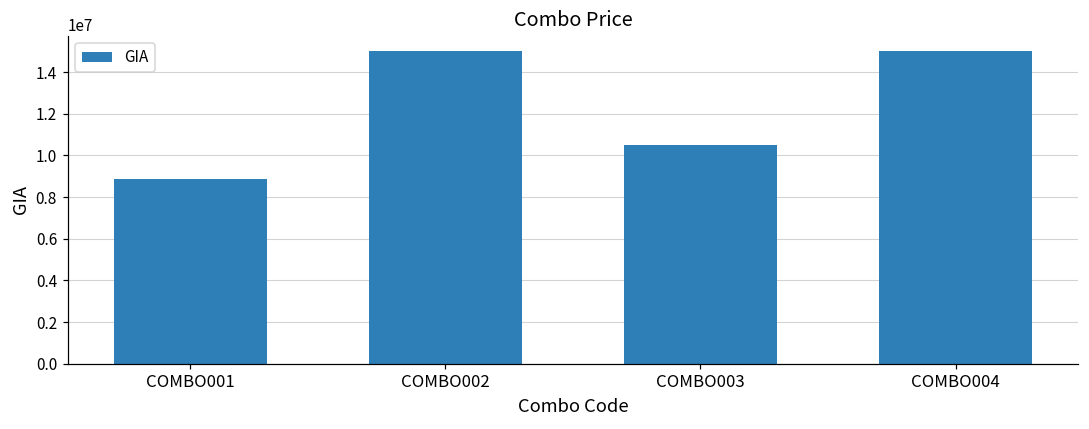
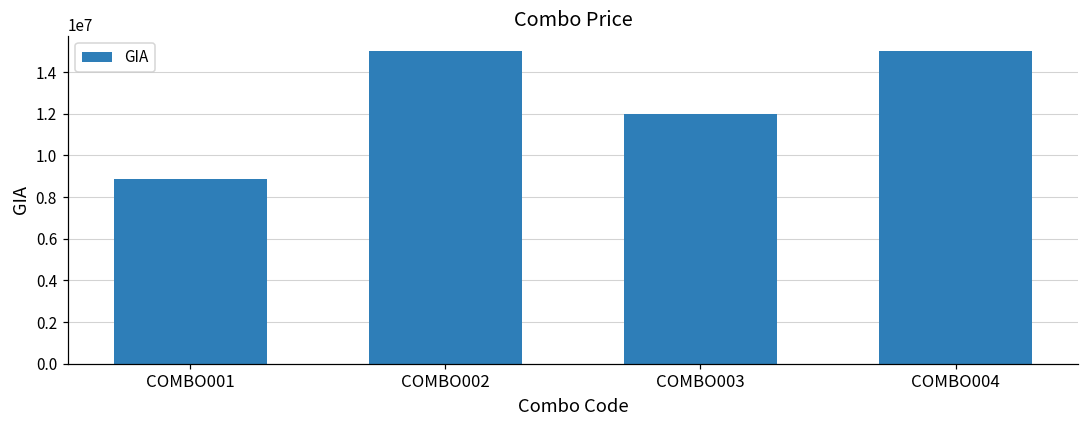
COMBO003: 10500000 -> 12000000
